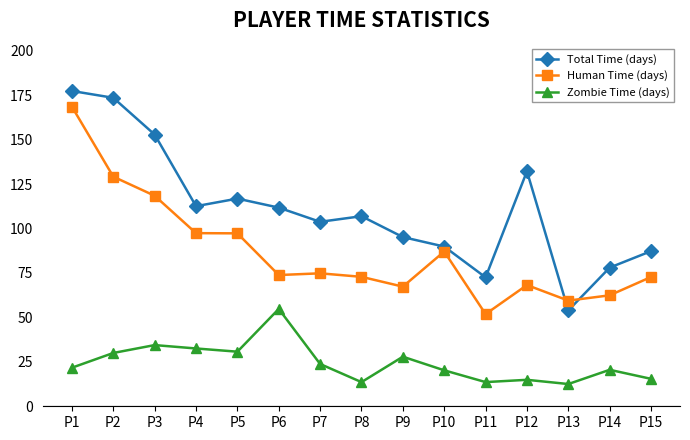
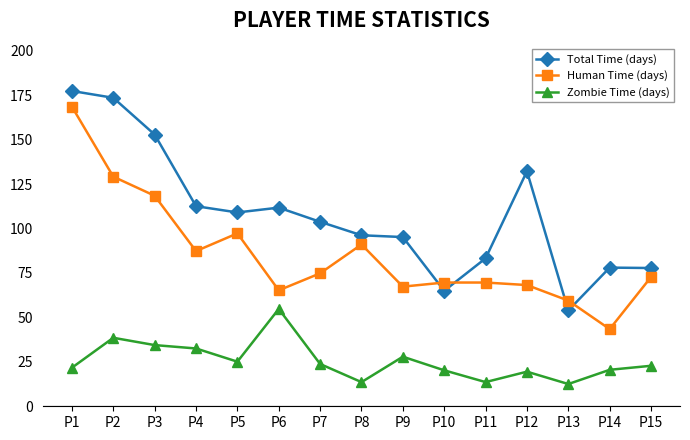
Zombie Time (days), P2: 30 -> 39
Human Time (days), P4: 97 -> 87
Total Time (days), P5: 117 -> 109
Zombie Time (days), P5: 31 -> 25
Human Time (days), P6: 74 -> 65
Total Time (days), P8: 107 -> 96
Human Time (days), P8: 73 -> 91
Total Time (days), P10: 90 -> 65
Human Time (days), P10: 87 -> 70
Total Time (days), P11: 73 -> 83
Human Time (days), P11: 52 -> 70
Zombie Time (days), P12: 15 -> 19
Human Time (days), P14: 62 -> 43
Total Time (days), P15: 87 -> 78
Zombie Time (days), P15: 15 -> 23
